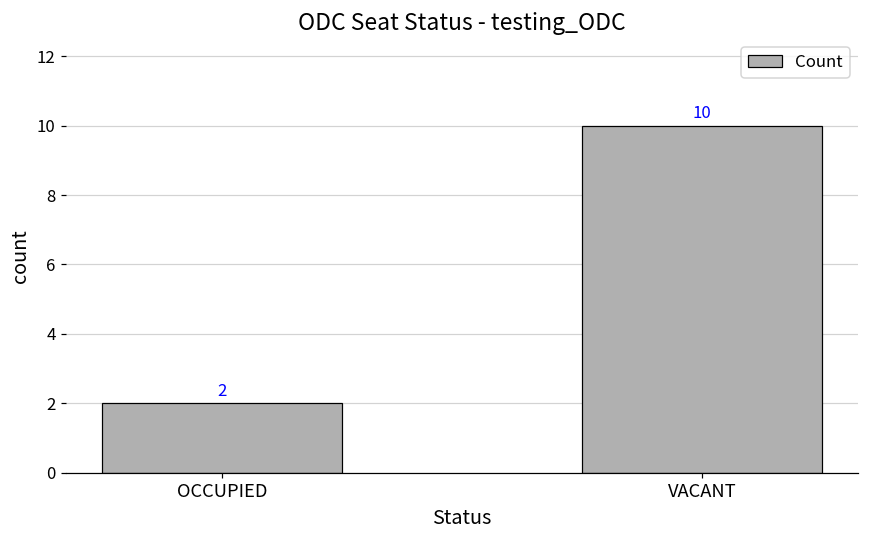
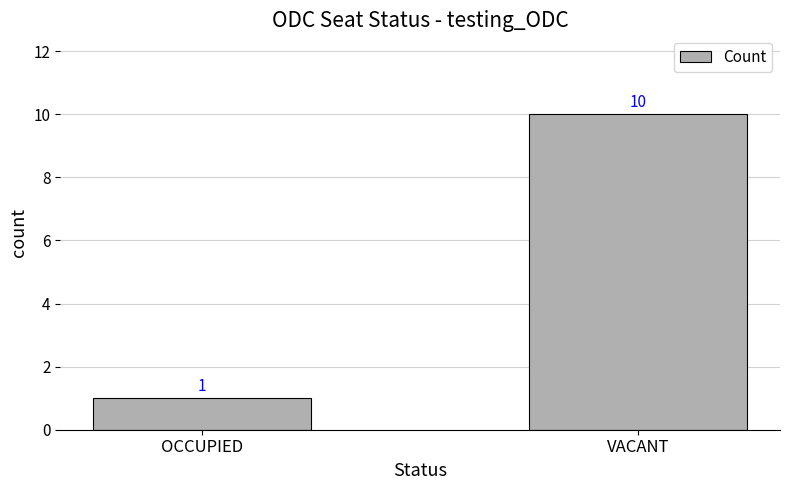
OCCUPIED: 2 -> 1
